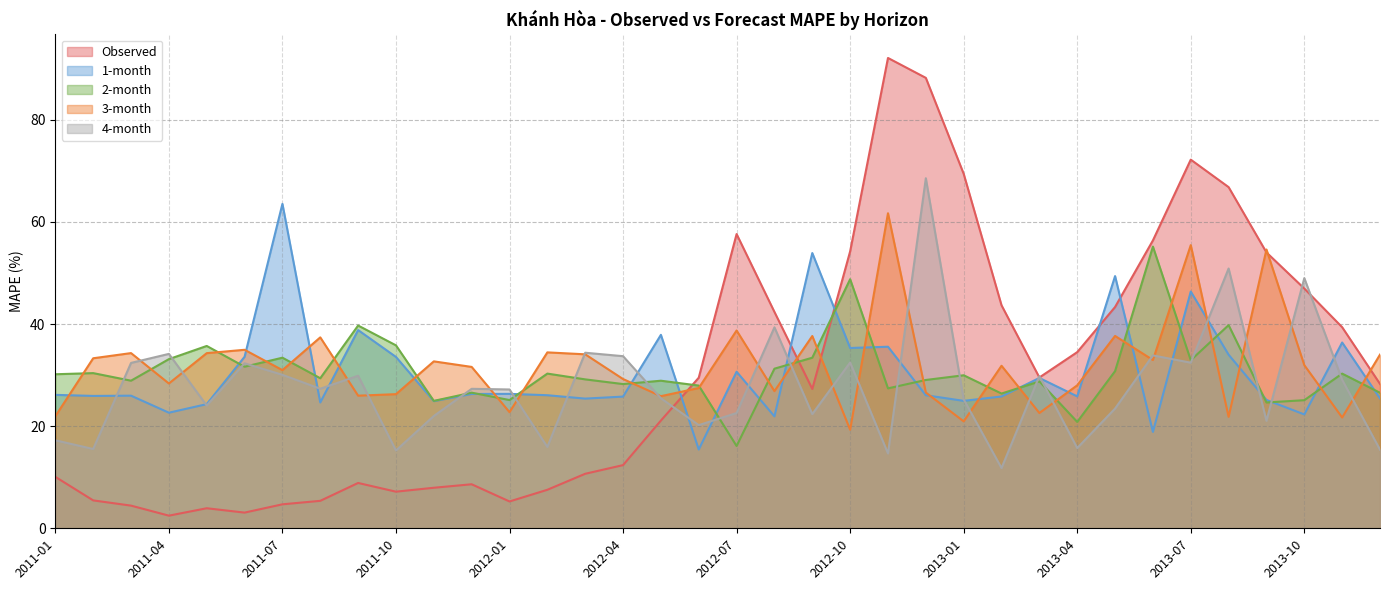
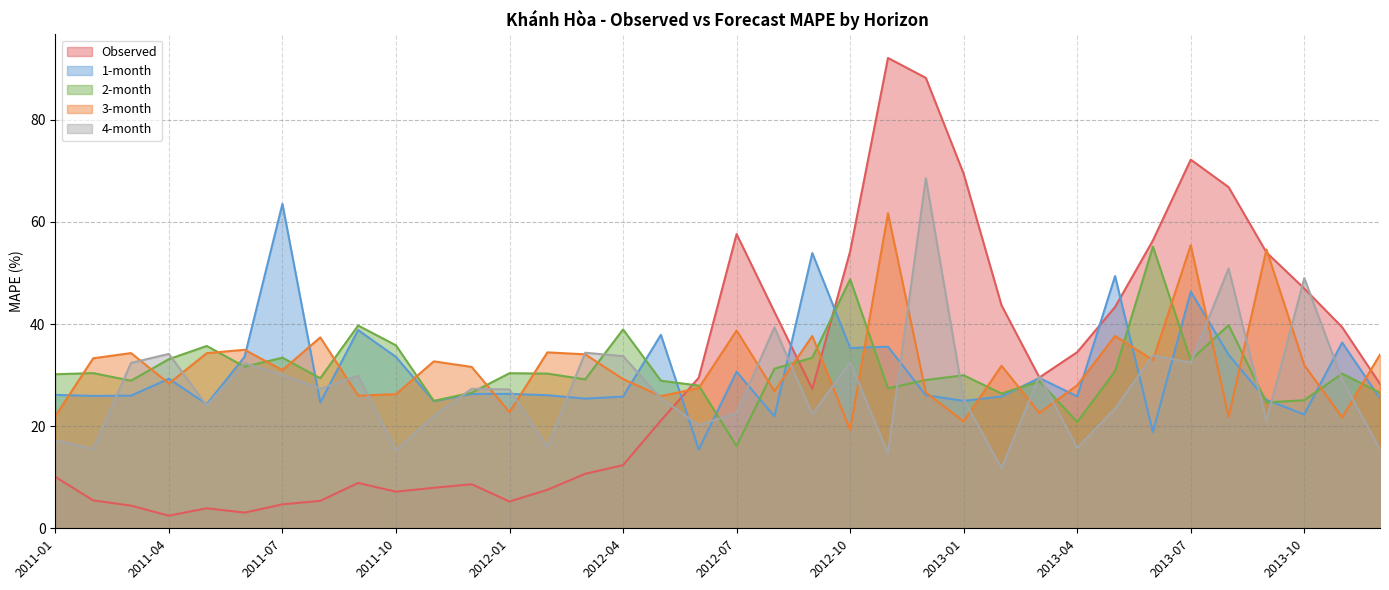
1-month, 2011-04: 23 -> 29
2-month, 2012-01: 25 -> 30
2-month, 2012-04: 28 -> 39
